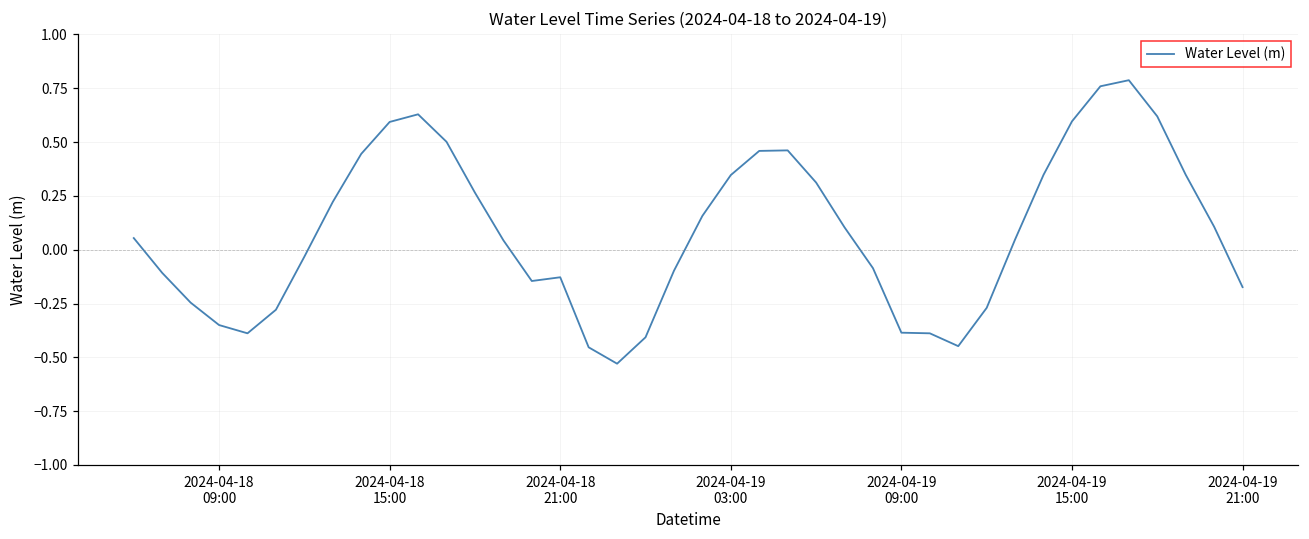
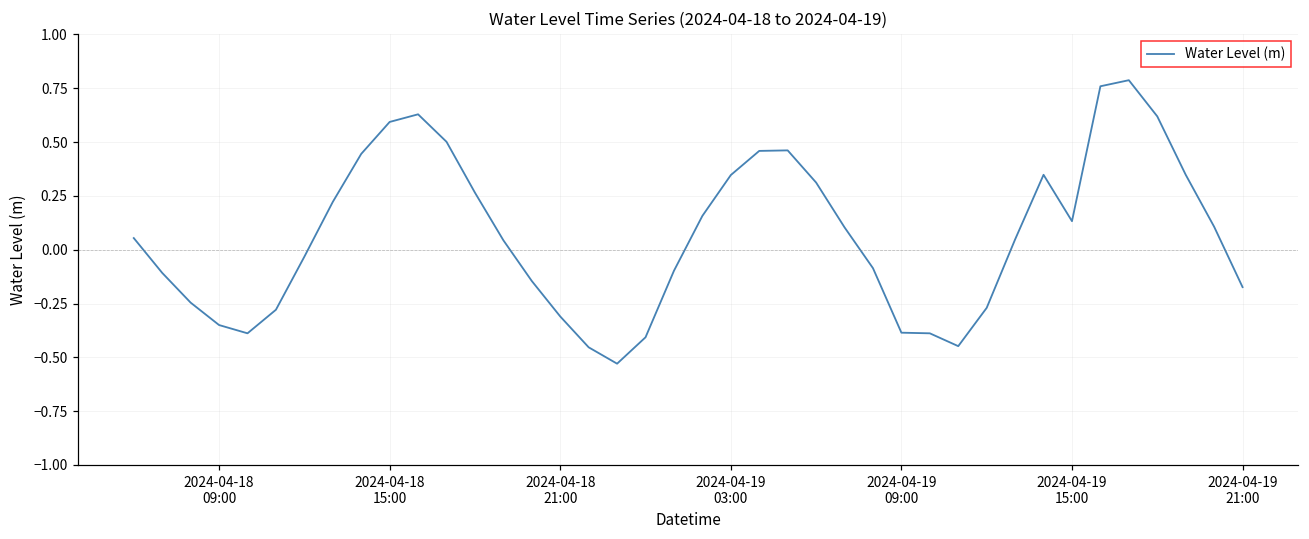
2024-04-18 21:00: -0.13 -> -0.31
2024-04-19 15:00: 0.60 -> 0.13
